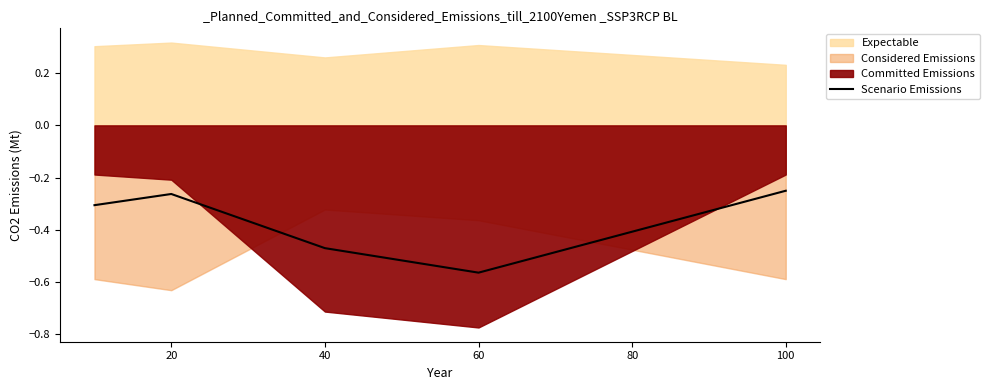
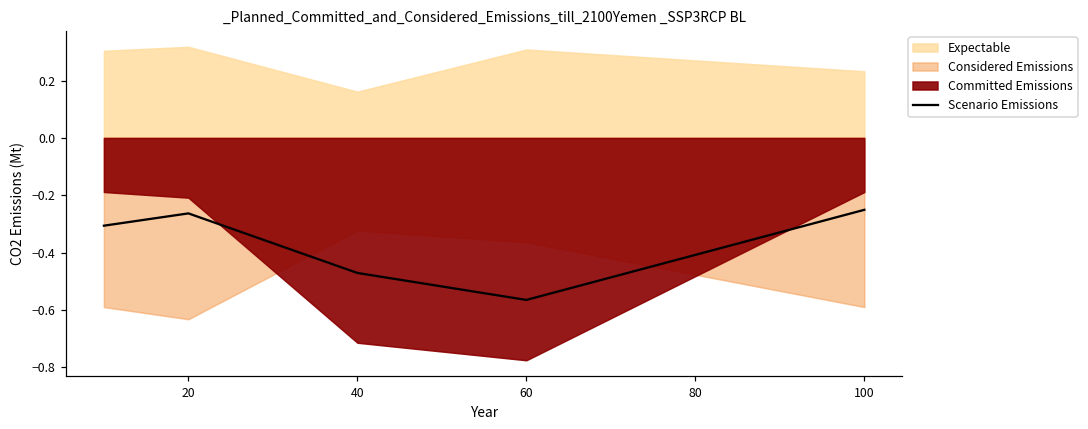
Expectable, 40: 0.26 -> 0.16
